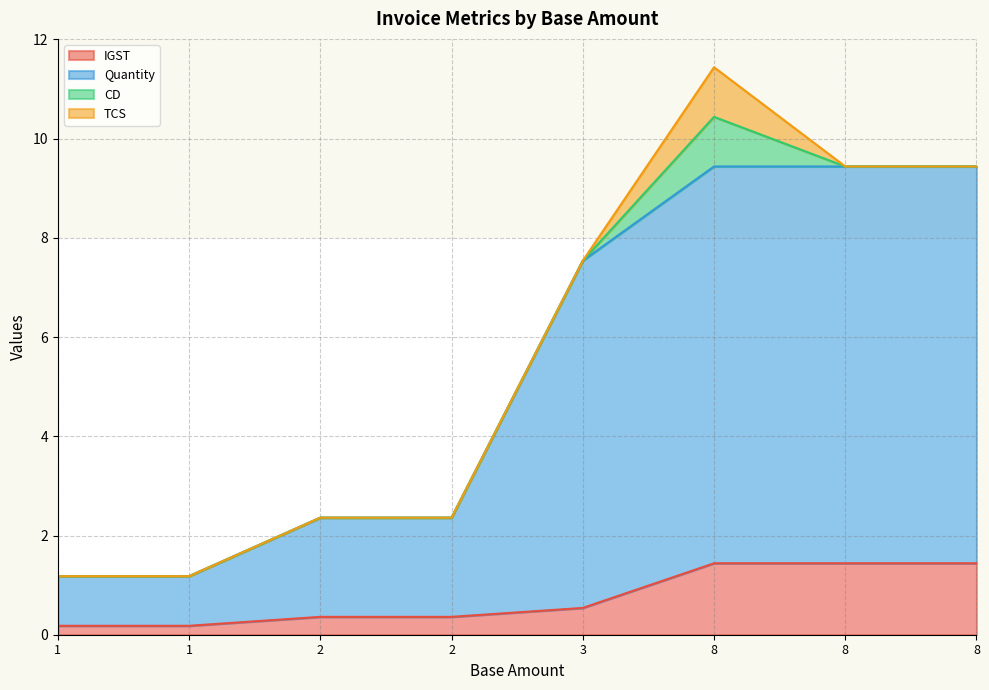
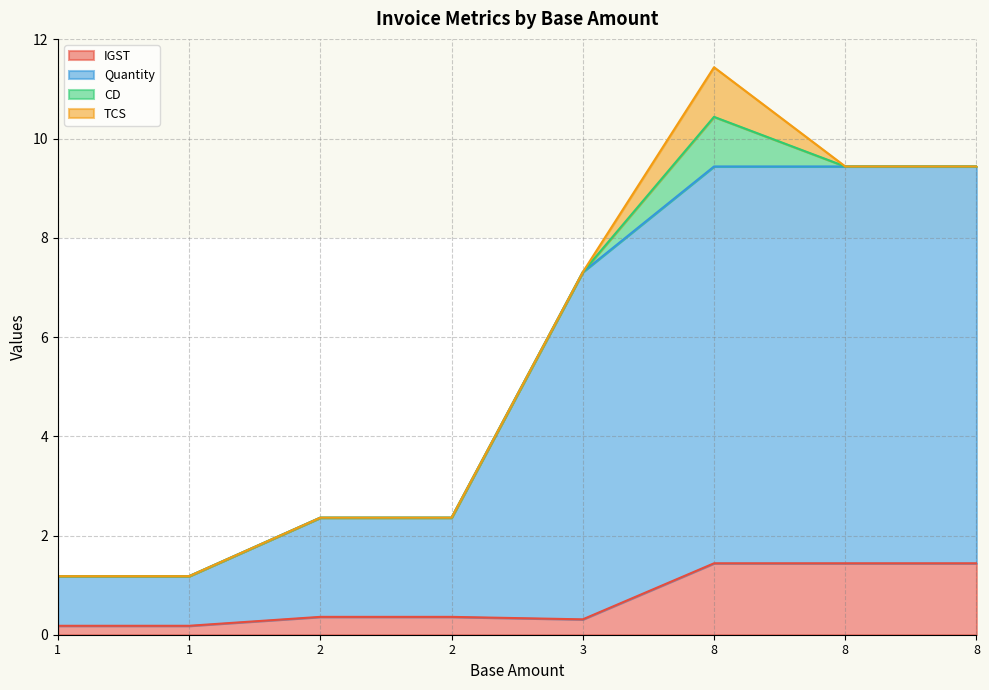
IGST, 3: 0.5 -> 0.3
